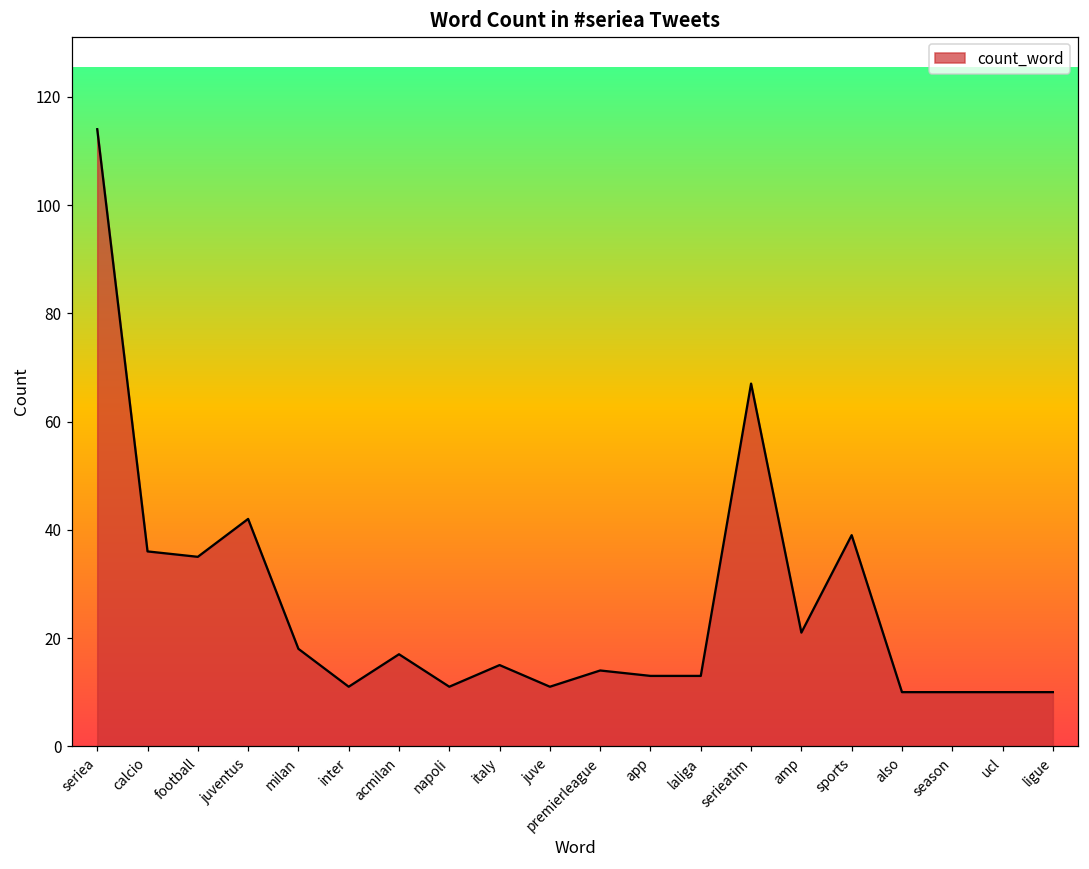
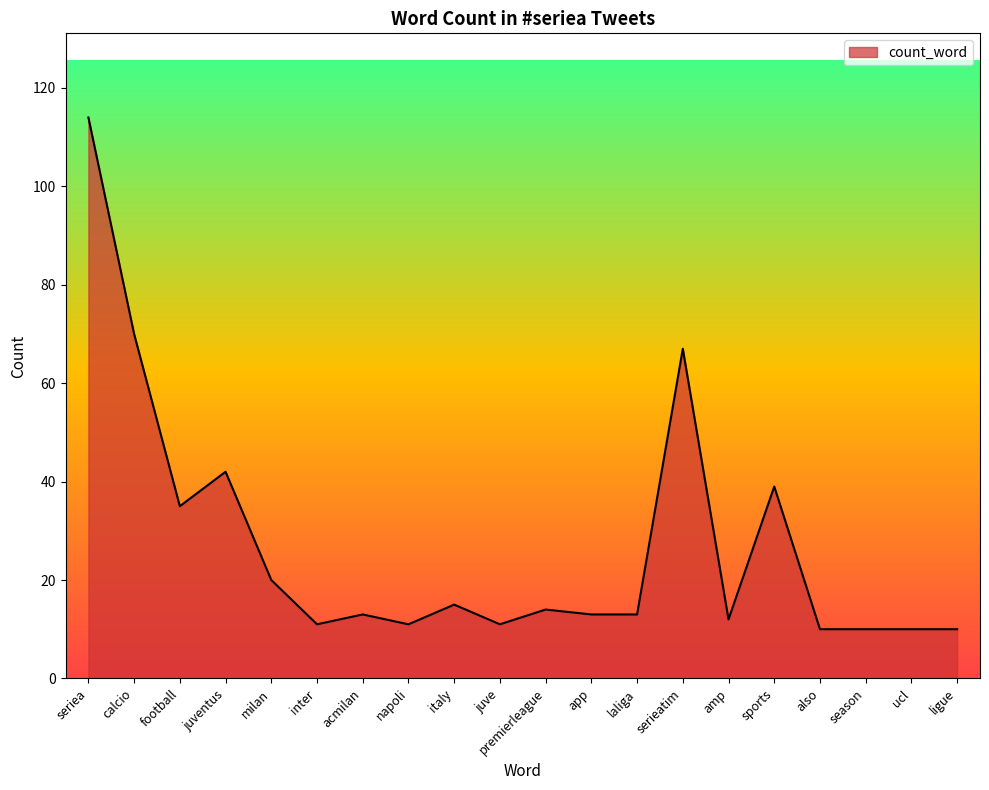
calcio: 36 -> 70
milan: 18 -> 20
acmilan: 17 -> 13
amp: 21 -> 12
